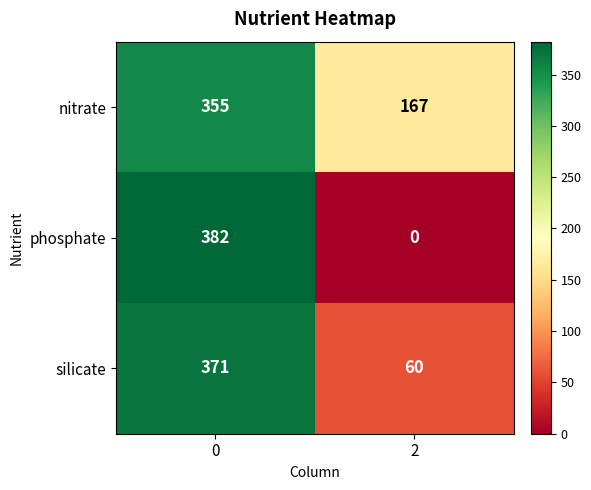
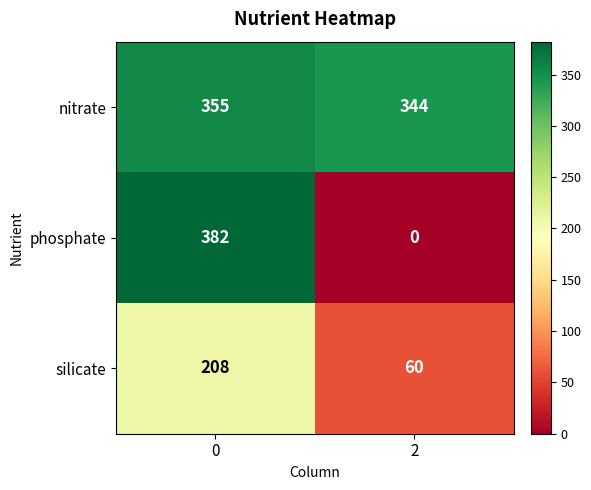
nitrate, 2: 167 -> 344
silicate, 0: 371 -> 208
